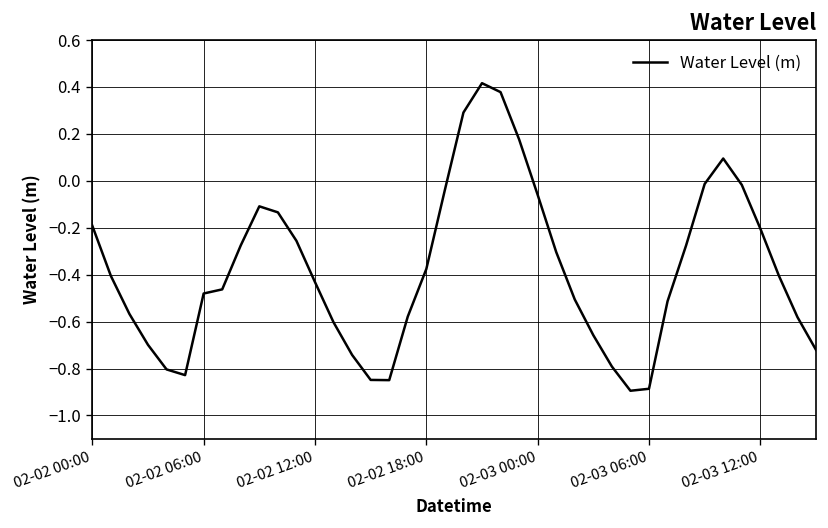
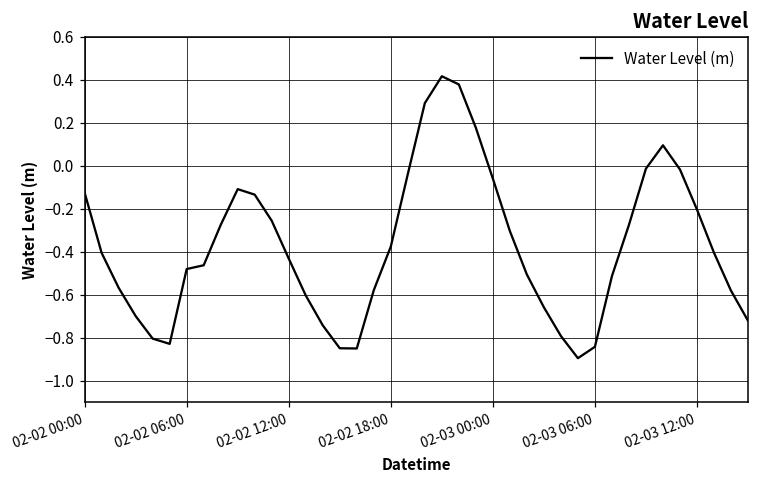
02-02 00:00: -0.19 -> -0.13
02-03 06:00: -0.89 -> -0.84
